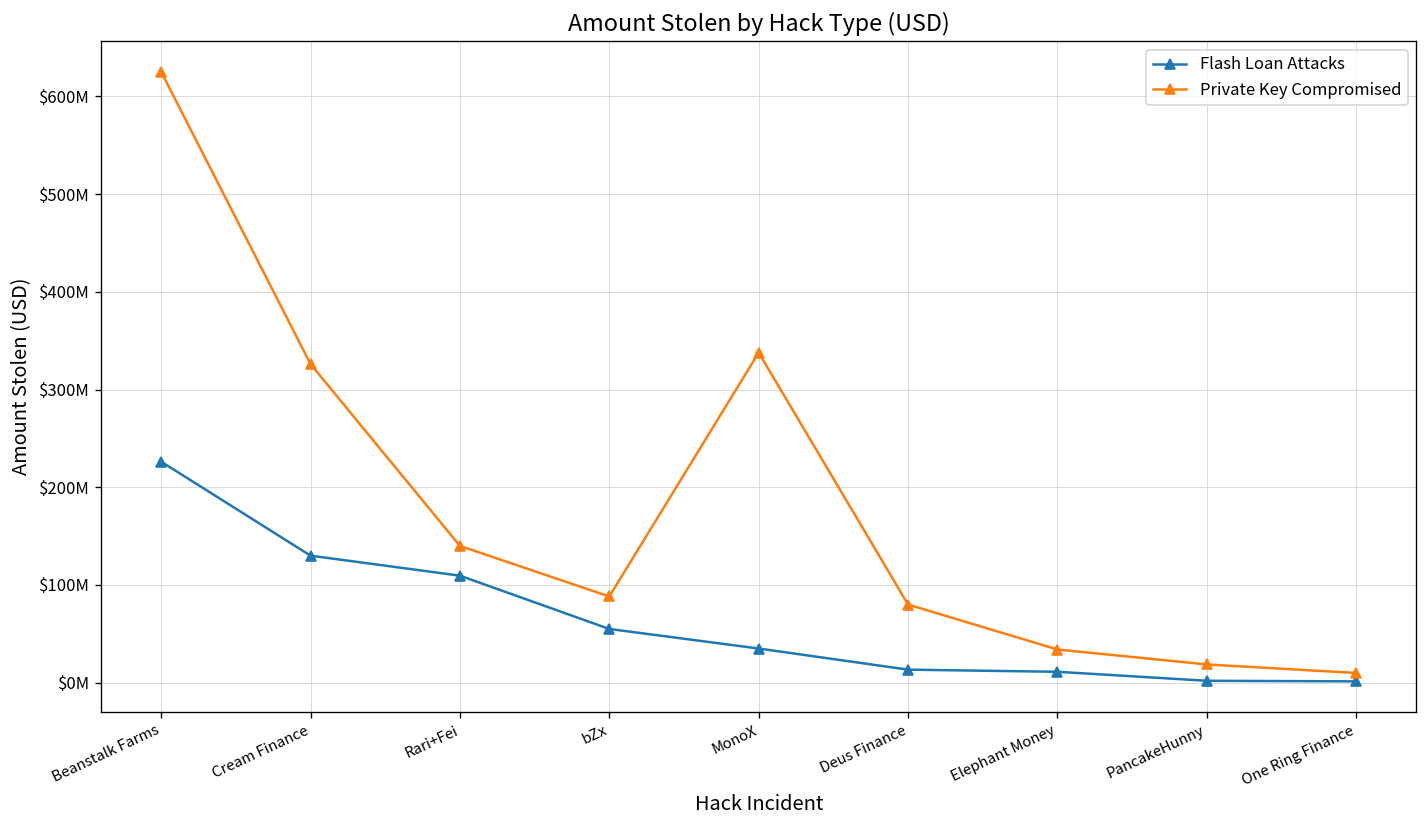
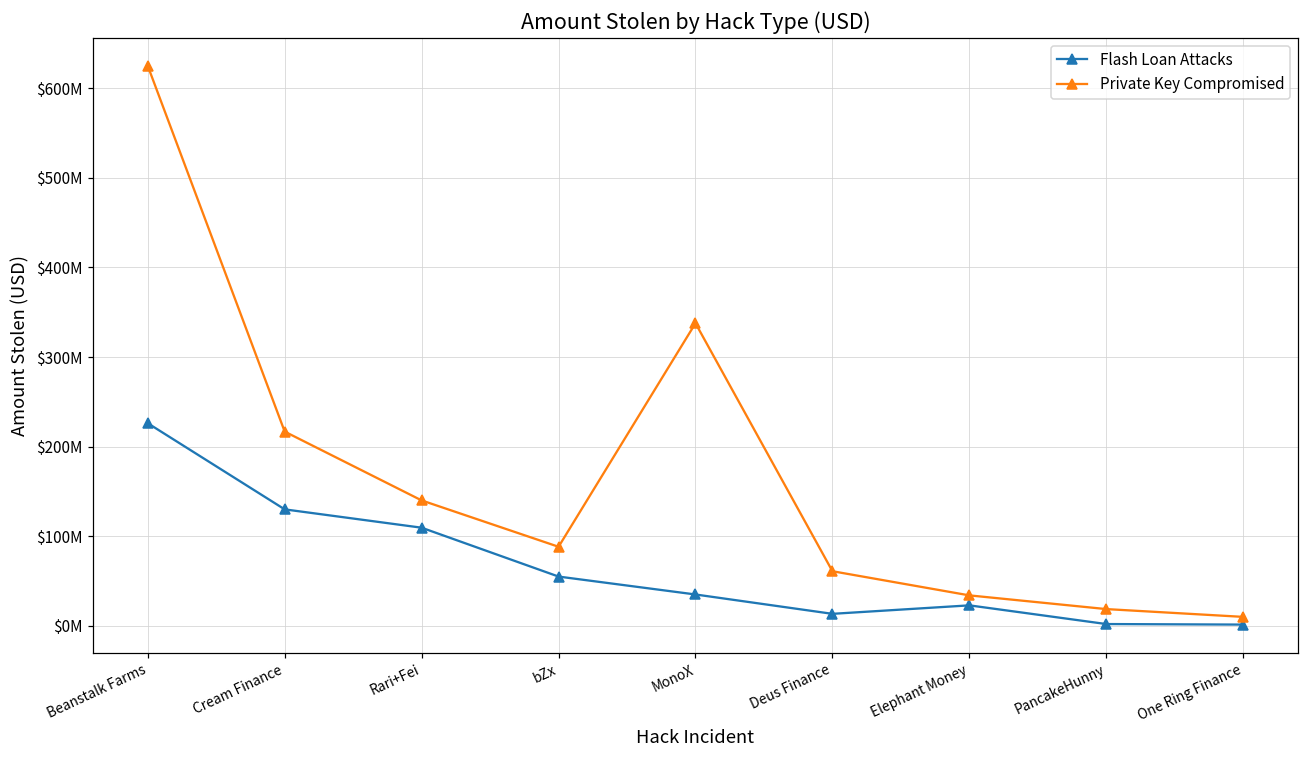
Private Key Compromised, Cream Finance: $330000000 -> $220000000
Private Key Compromised, Deus Finance: $80000000 -> $60000000
Flash Loan Attacks, Elephant Money: $10000000 -> $20000000
